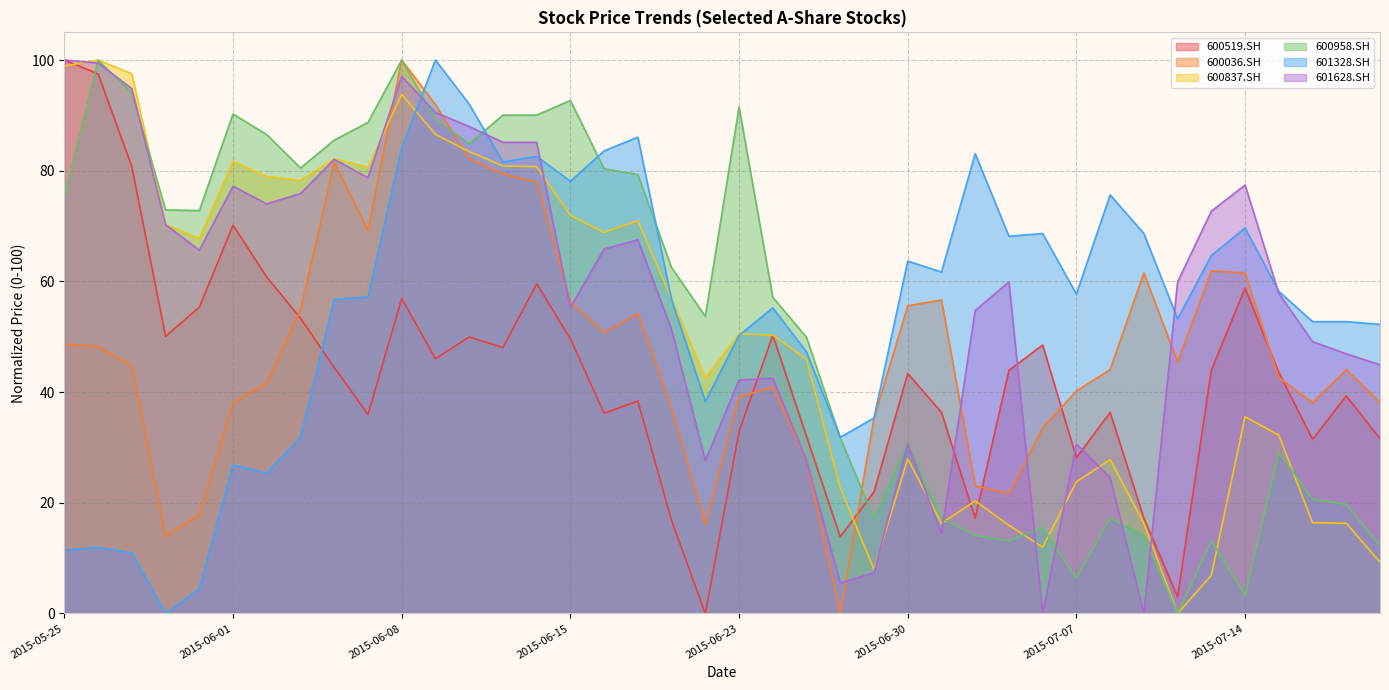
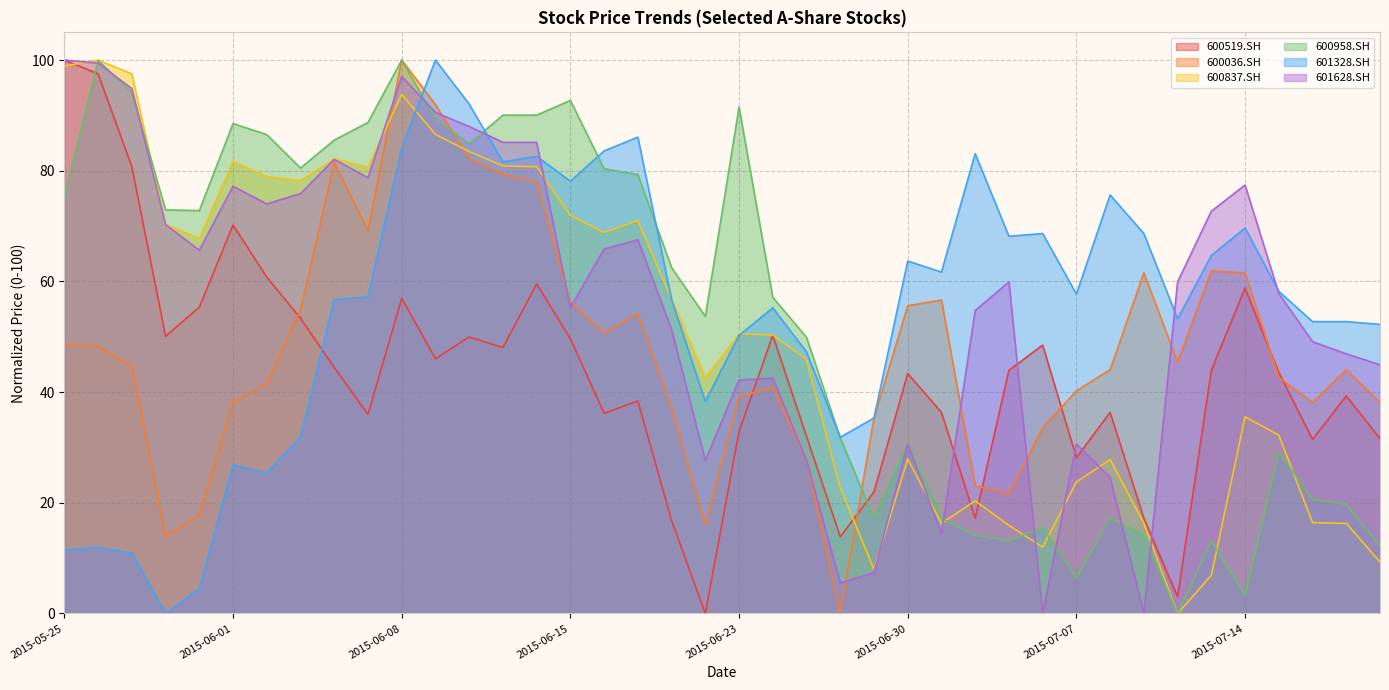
600958.SH, 2015-06-01: 90 -> 89
